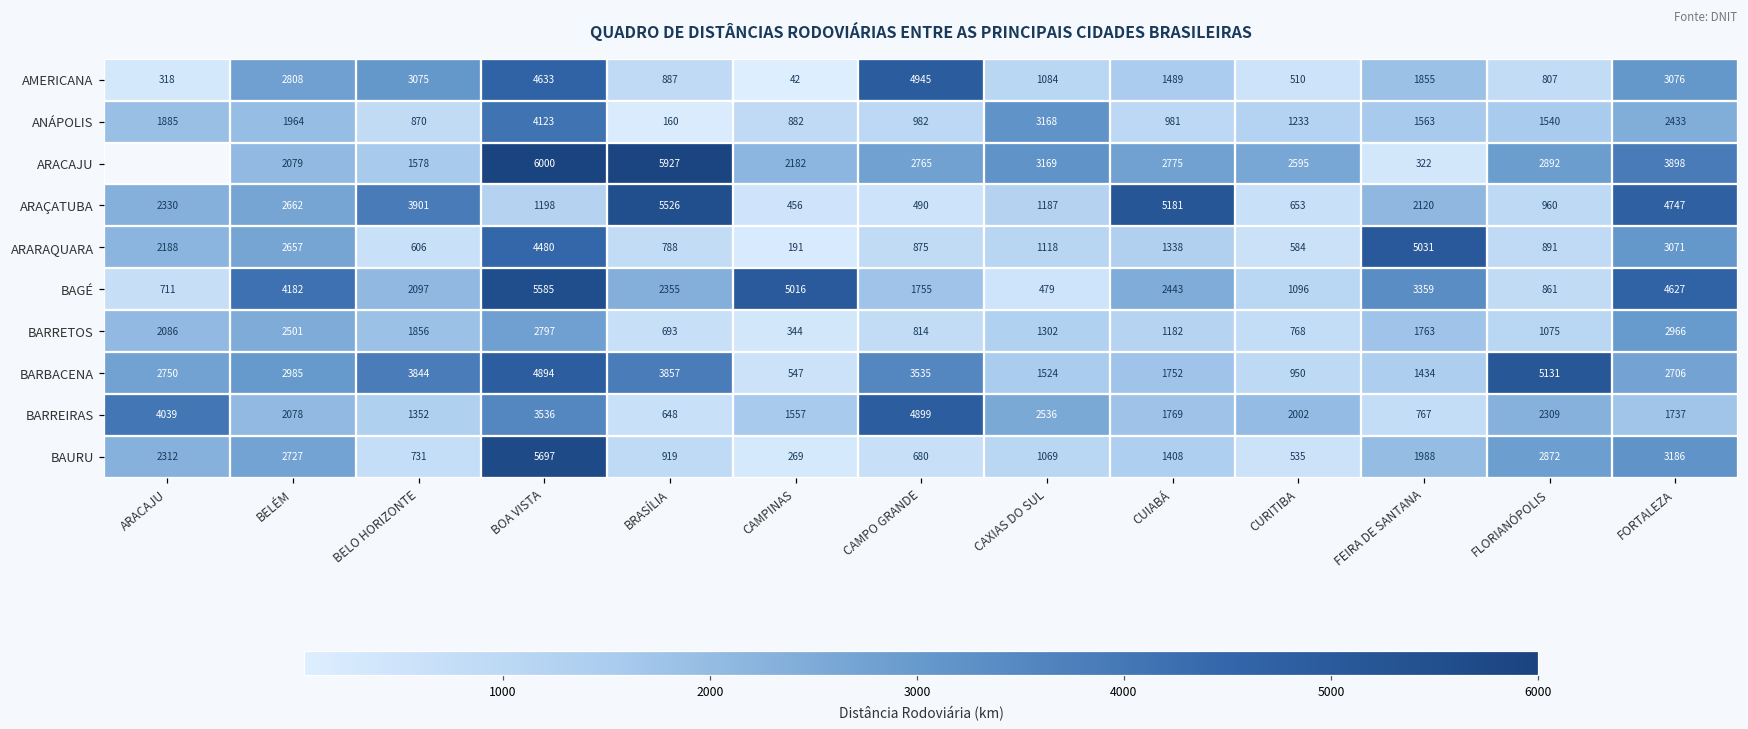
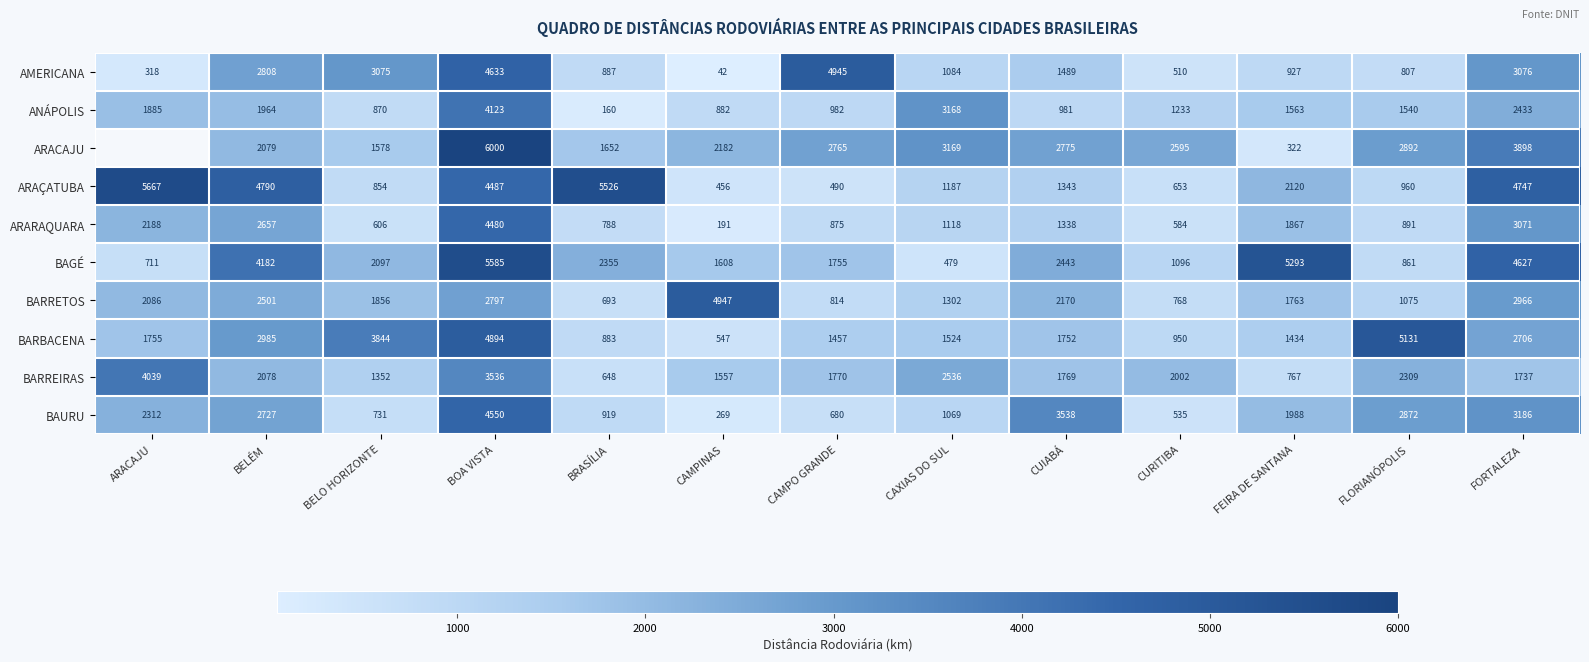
AMERICANA, FEIRA DE SANTANA: 1855 -> 927
ARACAJU, BRASÍLIA: 5927 -> 1652
ARAÇATUBA, ARACAJU: 2330 -> 5667
ARAÇATUBA, BELÉM: 2662 -> 4790
ARAÇATUBA, BELO HORIZONTE: 3901 -> 854
ARAÇATUBA, BOA VISTA: 1198 -> 4487
ARAÇATUBA, CUIABÁ: 5181 -> 1343
ARARAQUARA, FEIRA DE SANTANA: 5031 -> 1867
BAGÉ, CAMPINAS: 5016 -> 1608
BAGÉ, FEIRA DE SANTANA: 3359 -> 5293
BARRETOS, CAMPINAS: 344 -> 4947
BARRETOS, CUIABÁ: 1182 -> 2170
BARBACENA, ARACAJU: 2750 -> 1755
BARBACENA, BRASÍLIA: 3857 -> 883
BARBACENA, CAMPO GRANDE: 3535 -> 1457
BARREIRAS, CAMPO GRANDE: 4899 -> 1770
BAURU, BOA VISTA: 5697 -> 4550
BAURU, CUIABÁ: 1408 -> 3538
